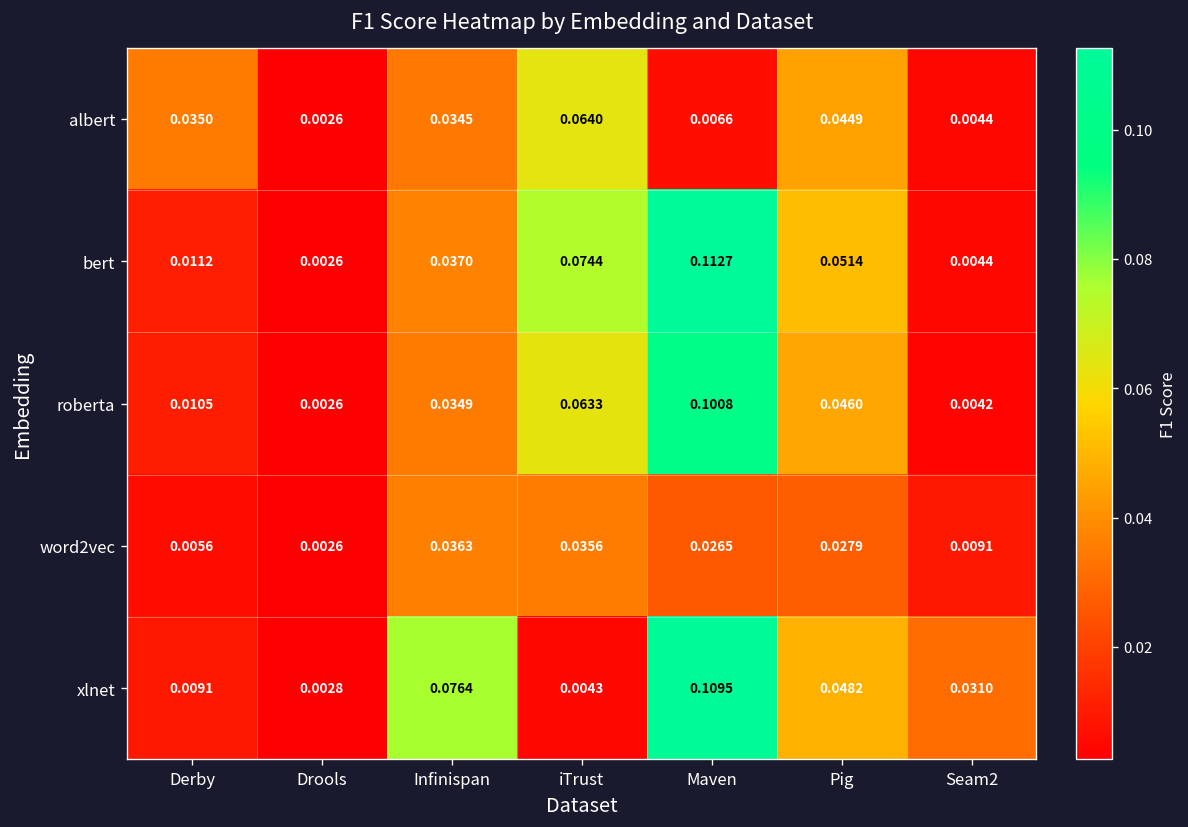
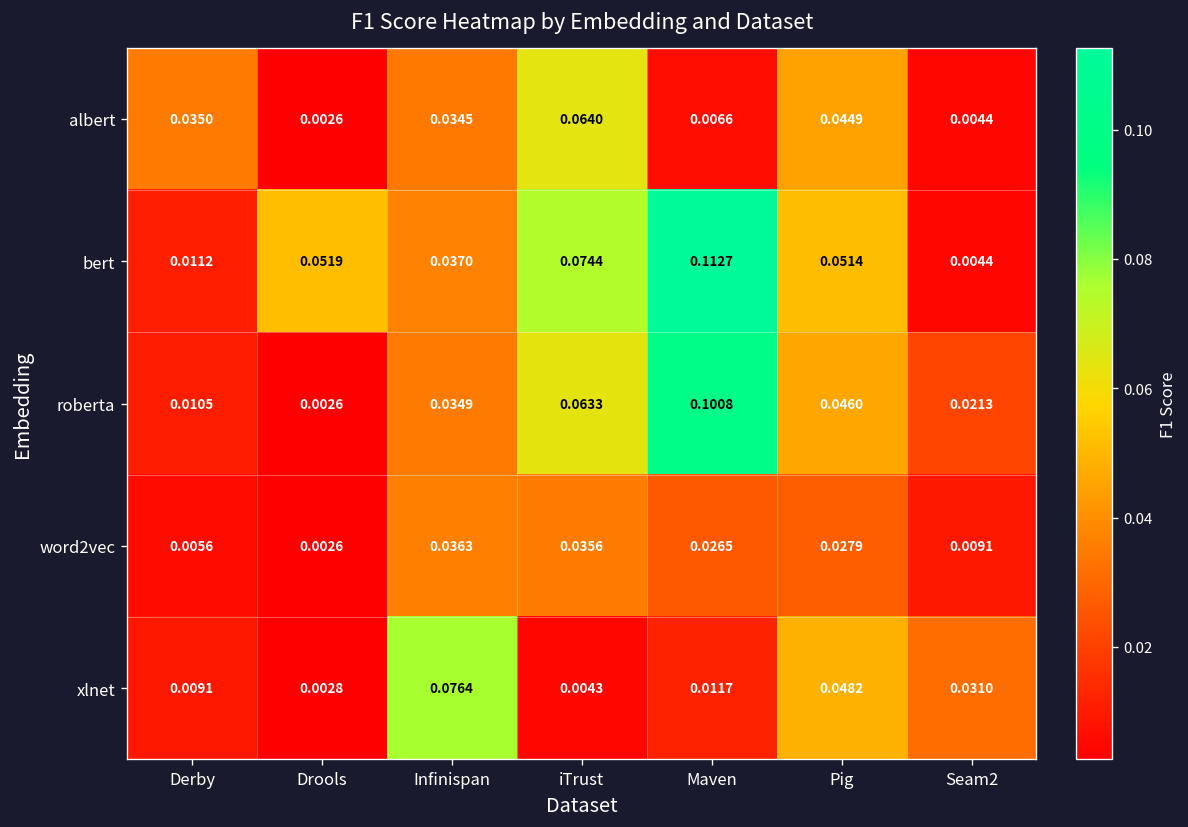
bert, Drools: 0.0026 -> 0.0519
roberta, Seam2: 0.0042 -> 0.0213
xlnet, Maven: 0.1095 -> 0.0117
